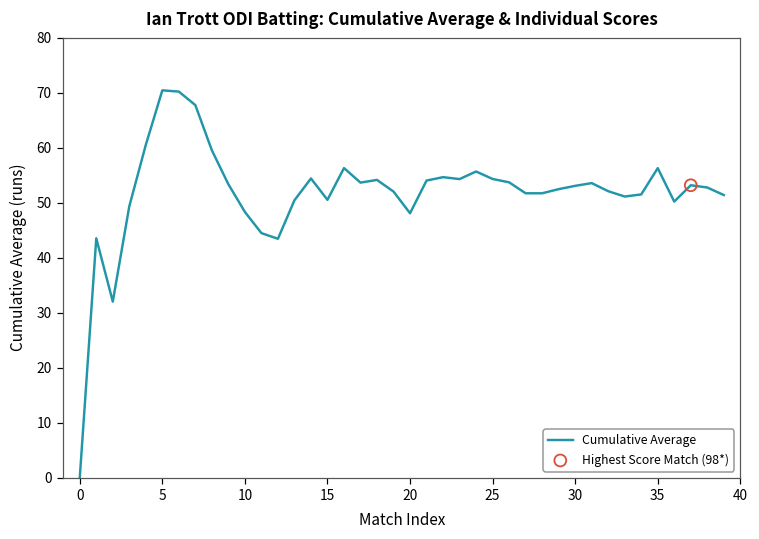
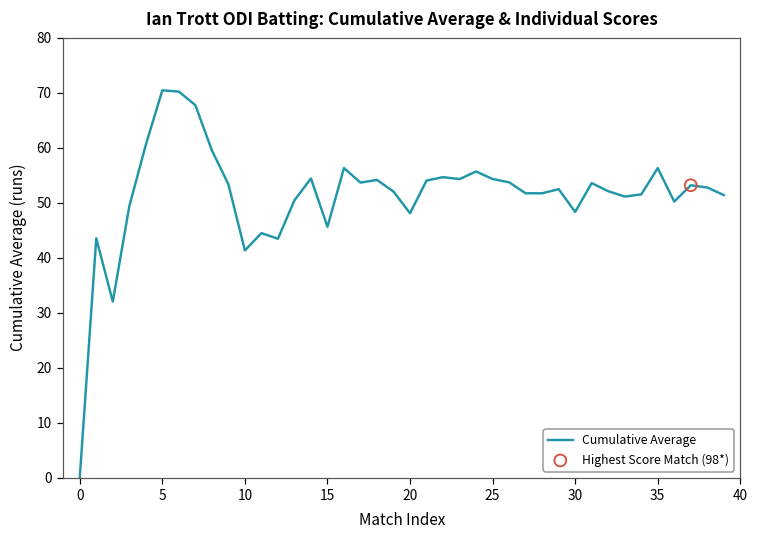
Cumulative Average, 10: 48 -> 41
Cumulative Average, 15: 51 -> 46
Cumulative Average, 30: 53 -> 48
